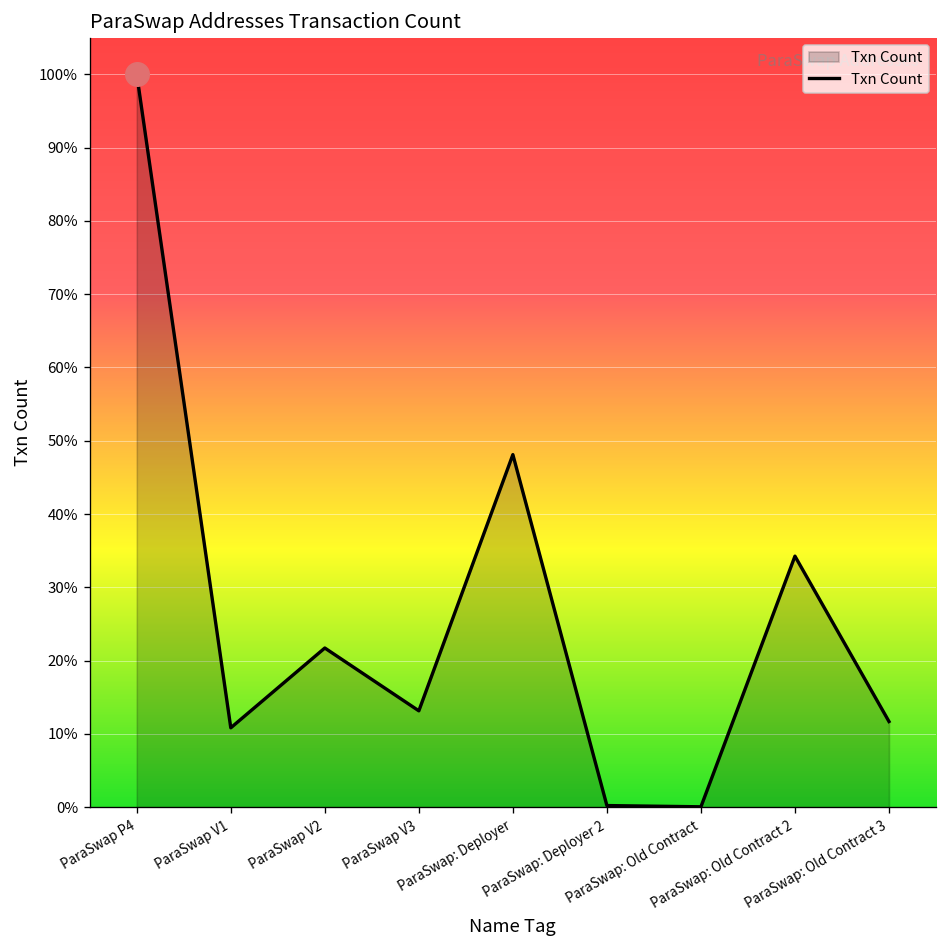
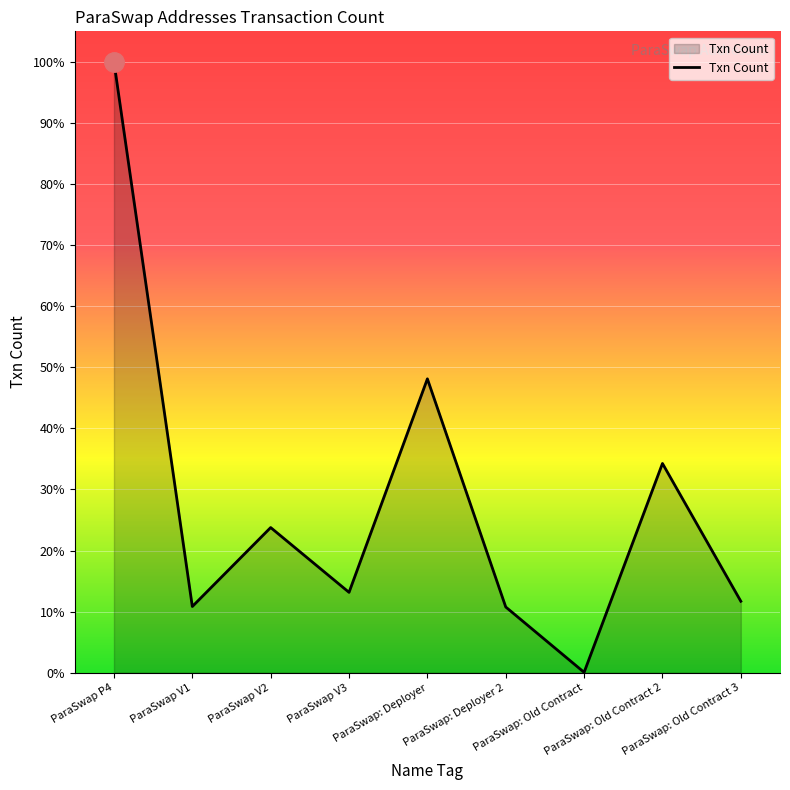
Txn Count, ParaSwap V2: 22% -> 24%
Txn Count, ParaSwap: Deployer 2: 0% -> 11%
